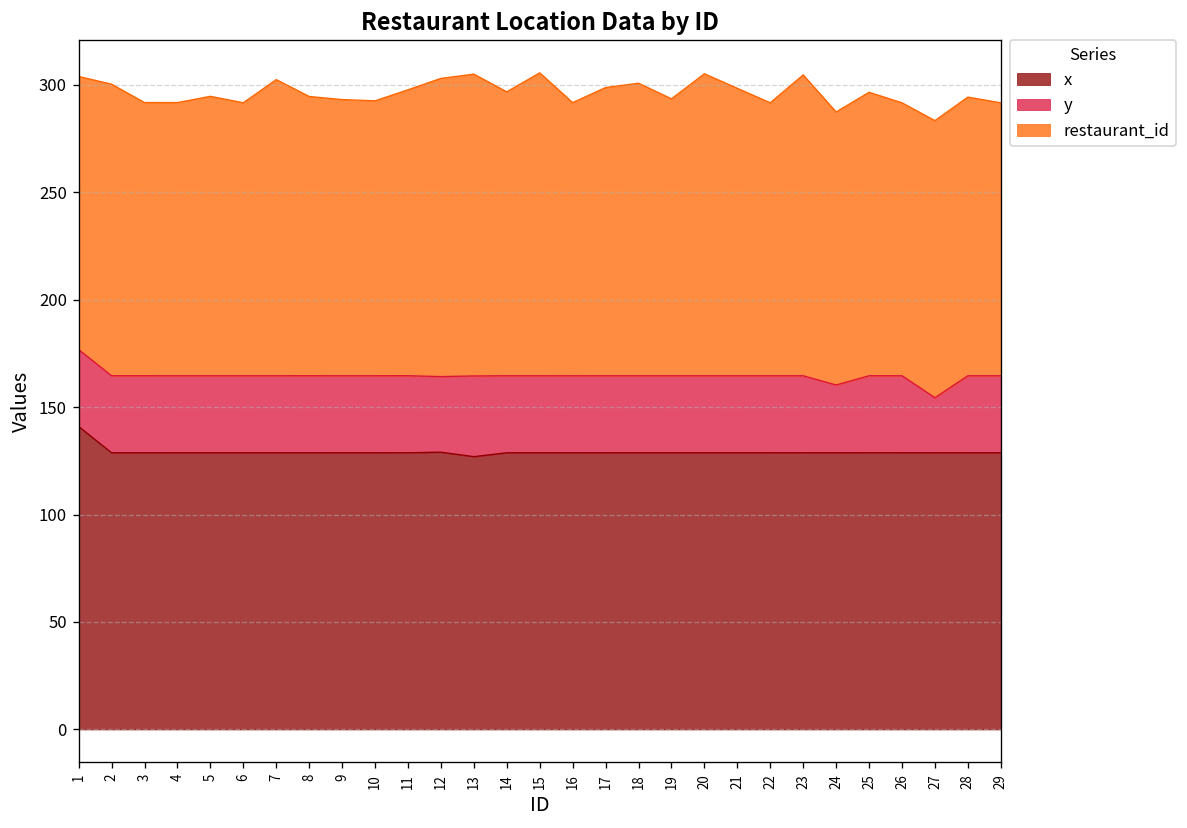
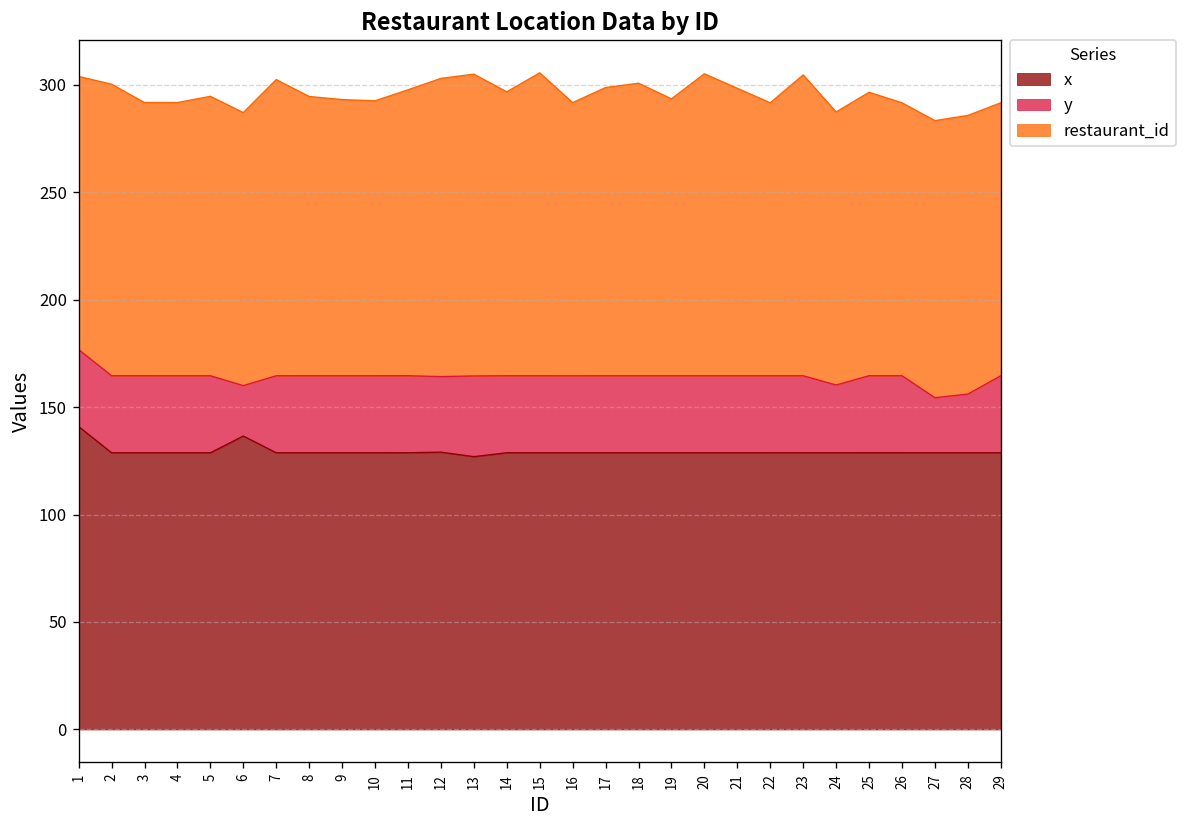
x, 6: 129 -> 137
y, 6: 36 -> 23
y, 28: 36 -> 27
